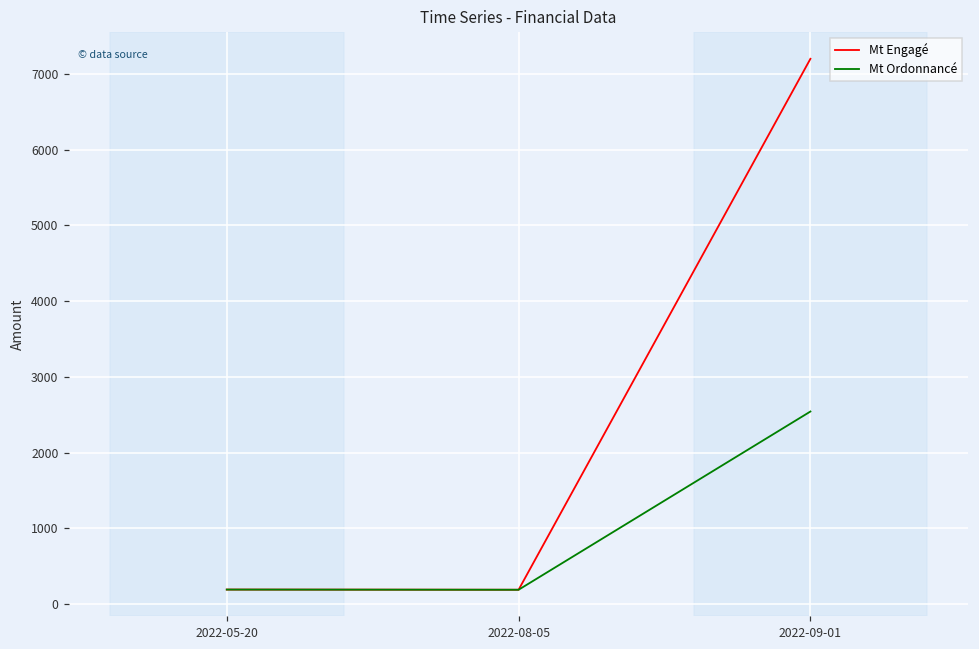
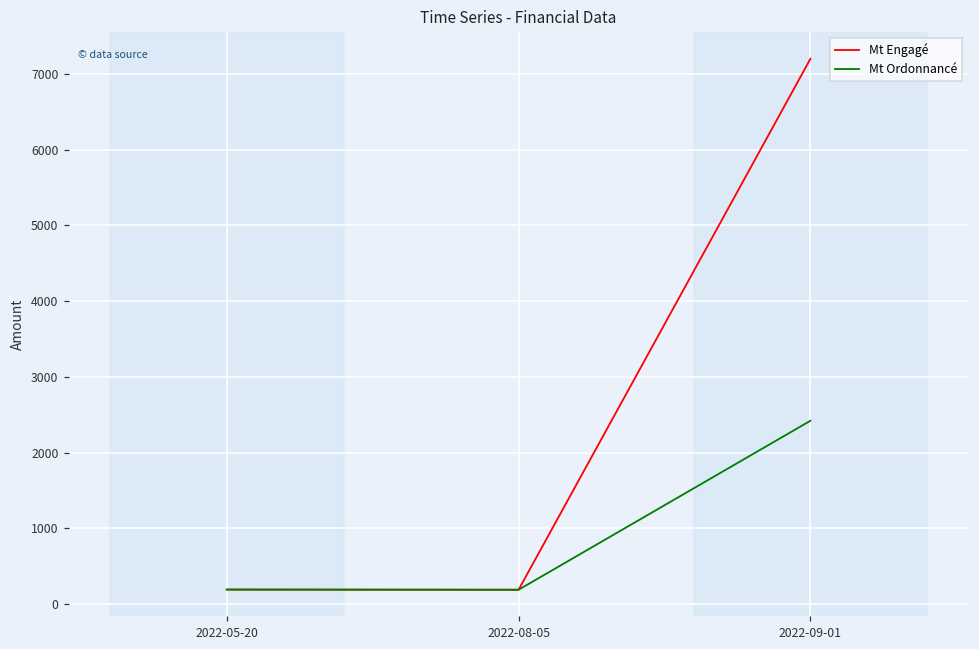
Mt Ordonnancé, 2022-09-01: 2500 -> 2400
